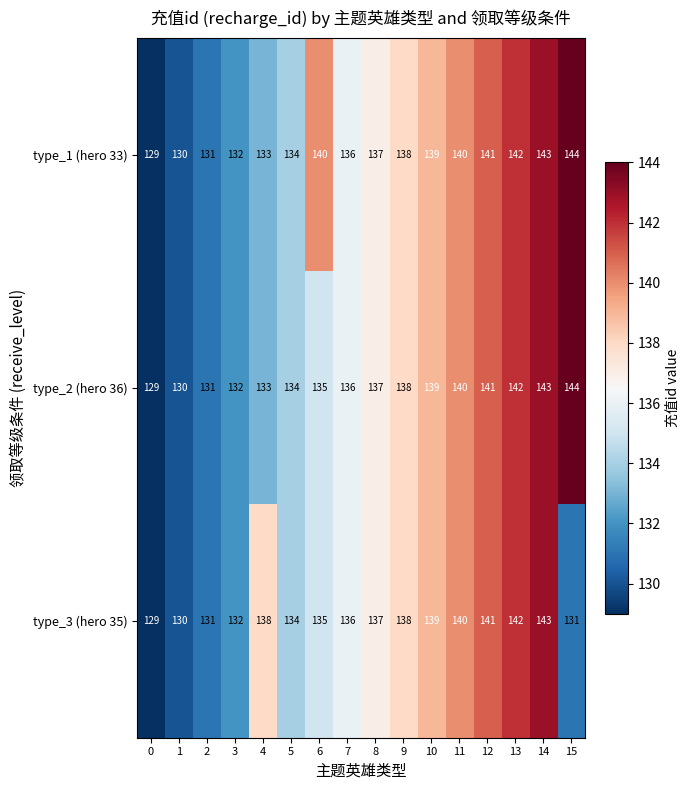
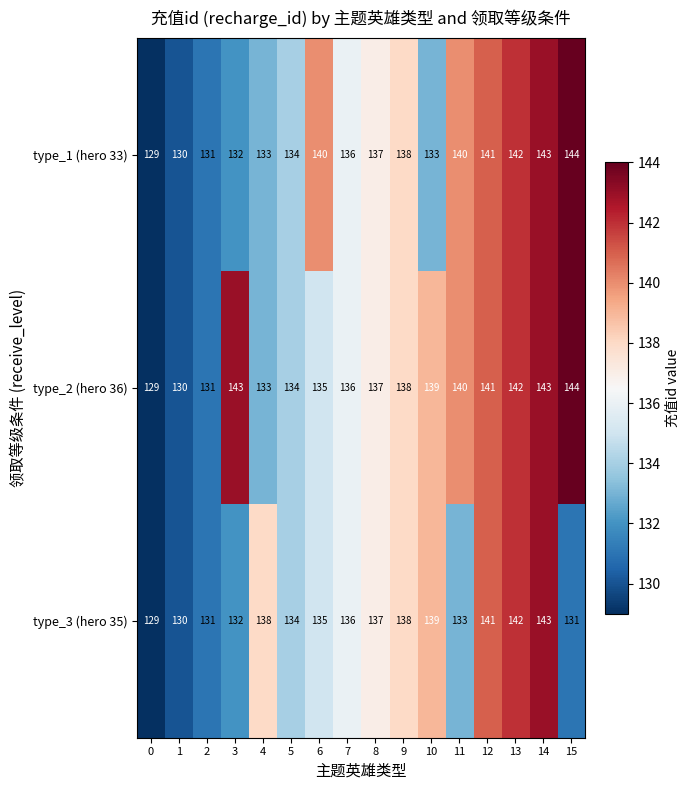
type_1 (hero 33), 10: 139 -> 133
type_2 (hero 36), 3: 132 -> 143
type_3 (hero 35), 11: 140 -> 133
